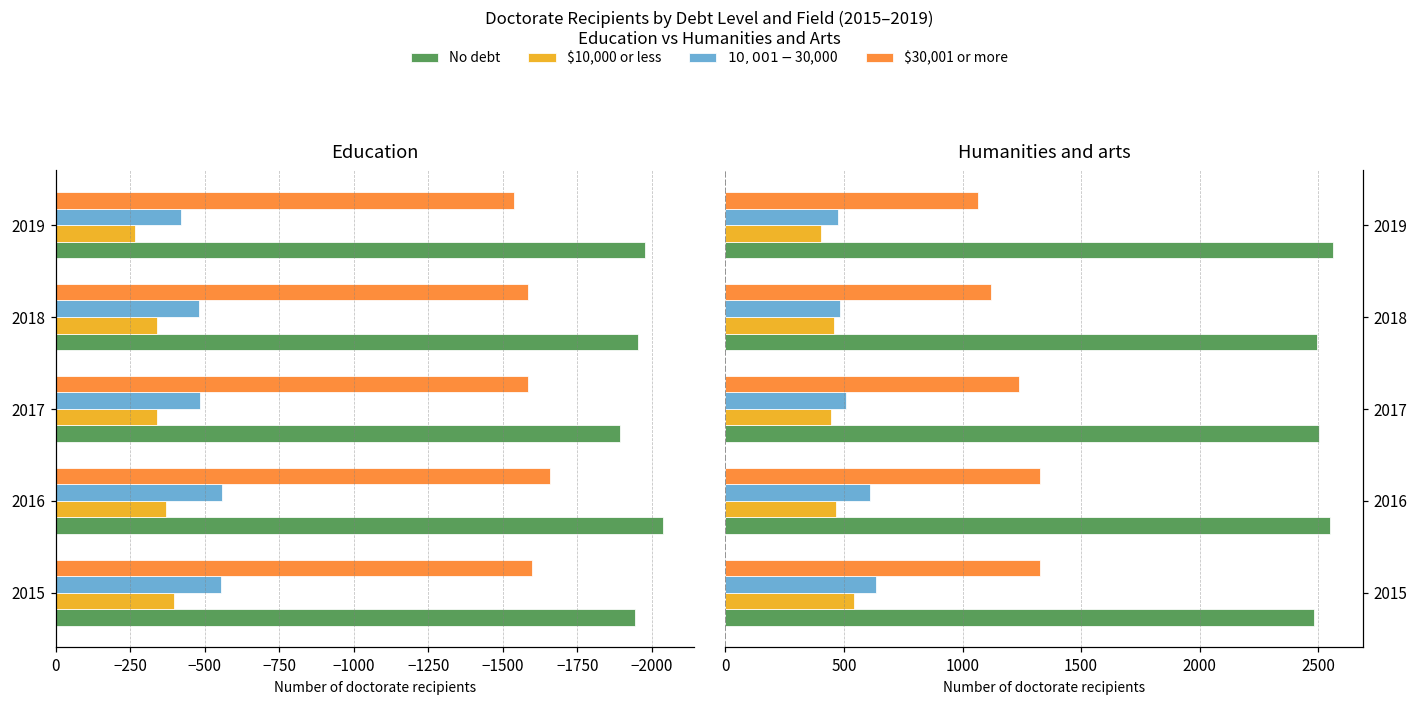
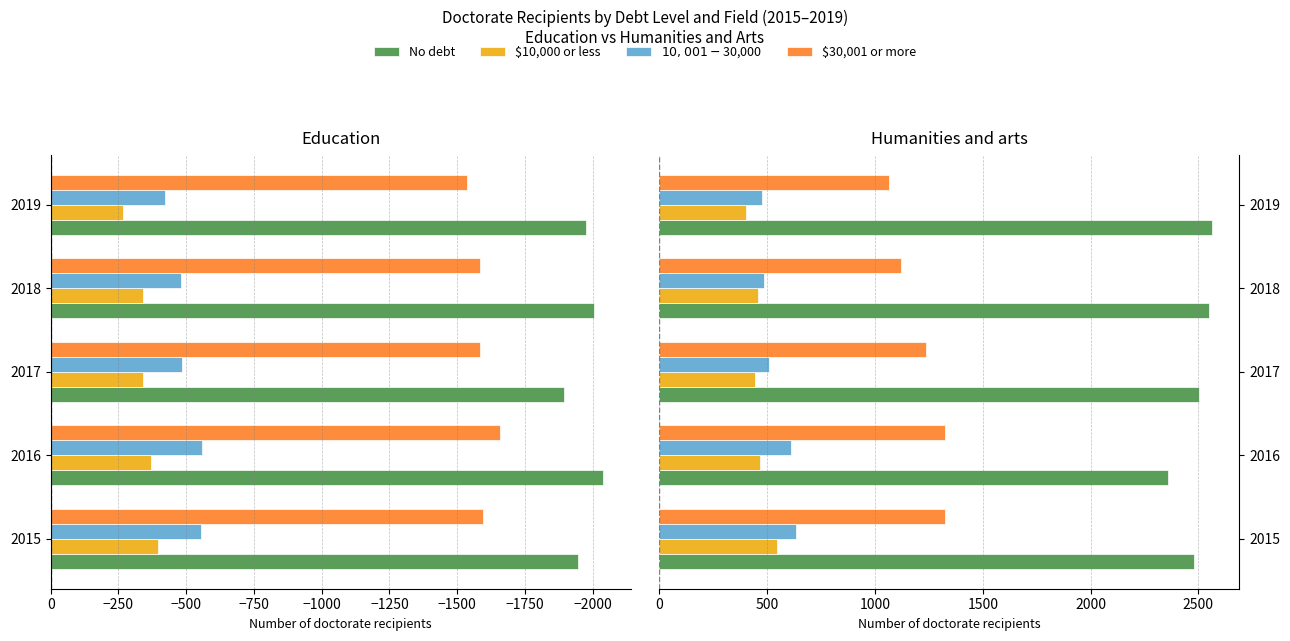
Education, No debt, 2018: -1950 -> -2010
Humanities and arts, No debt, 2018: 2500 -> 2550
Humanities and arts, No debt, 2016: 2550 -> 2360
